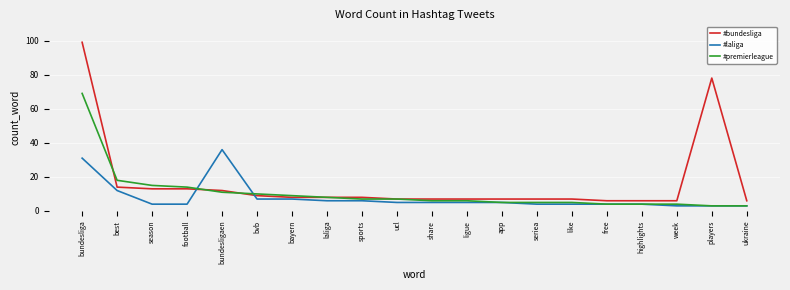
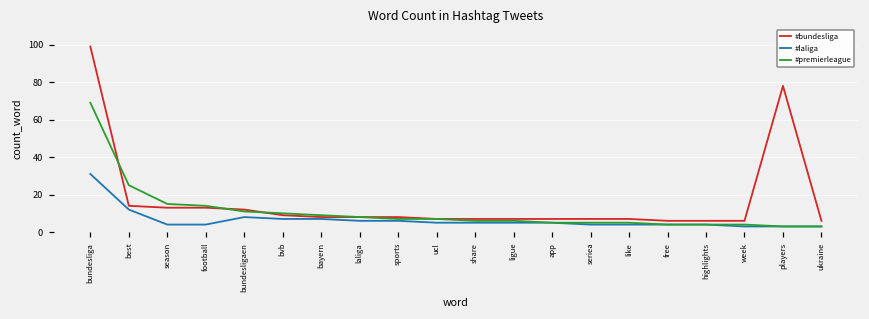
#premierleague, best: 18 -> 25
#laliga, bundesligaen: 36 -> 8
